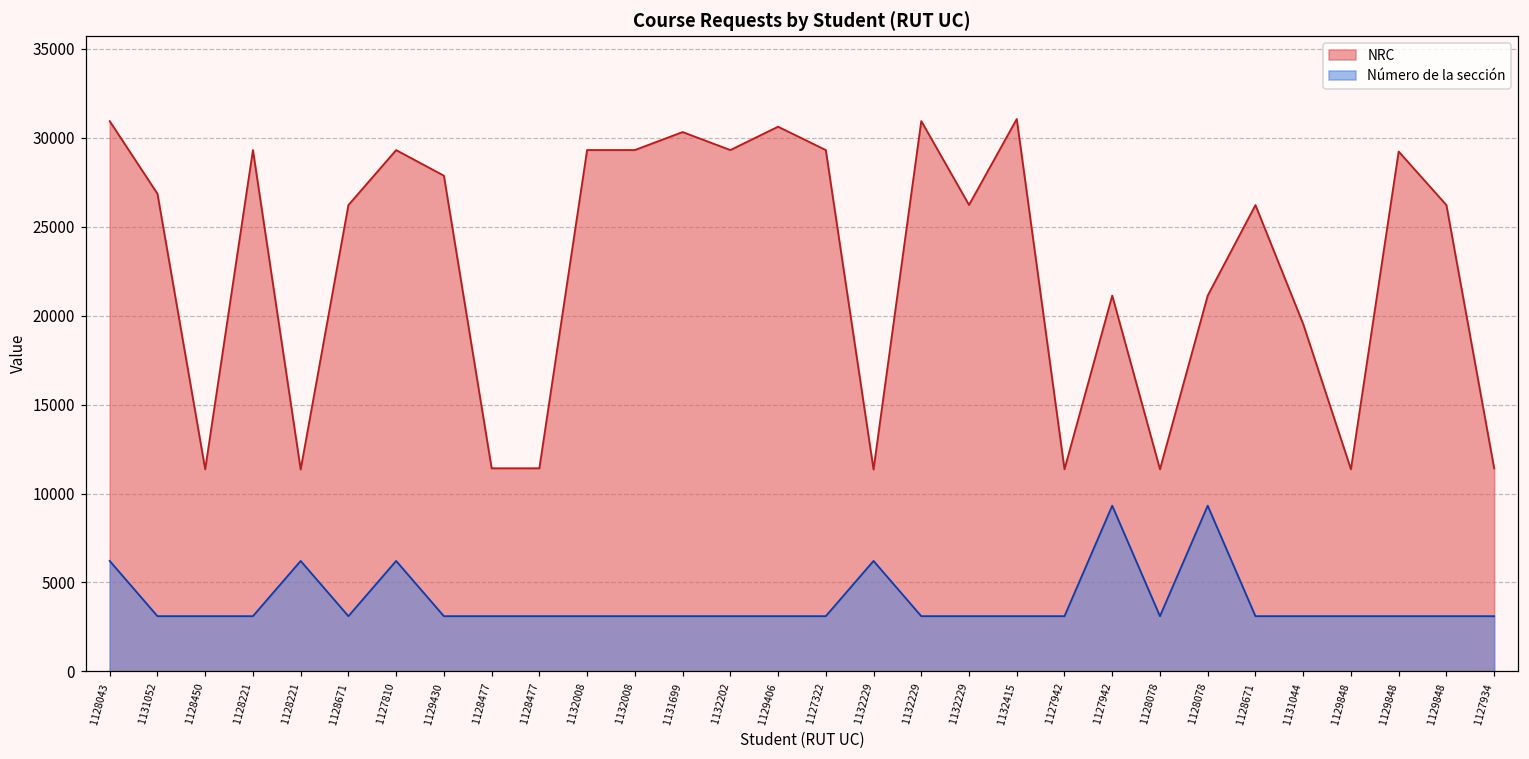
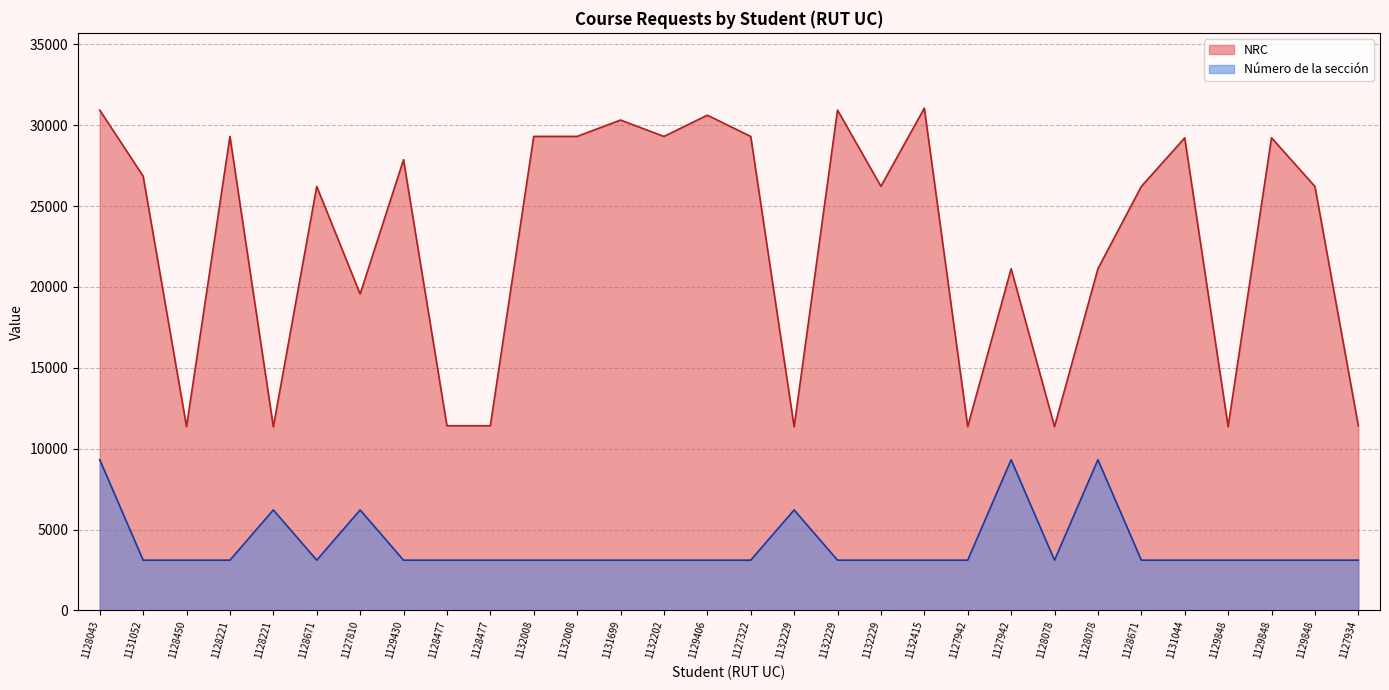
Número de la sección, 1128043: 6200 -> 9300
NRC, 1127810: 29300 -> 19600
NRC, 1131044: 19500 -> 29200
